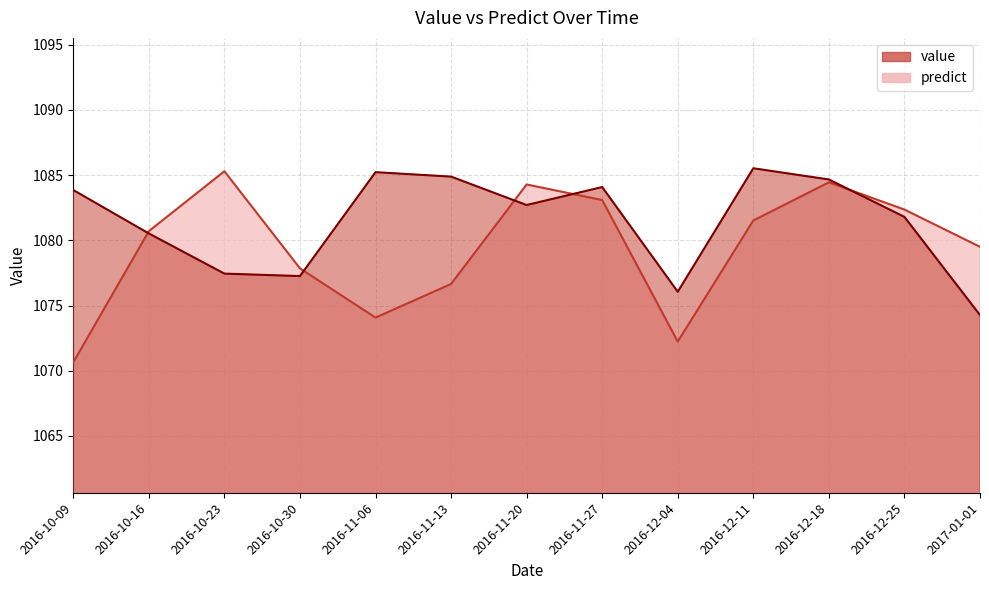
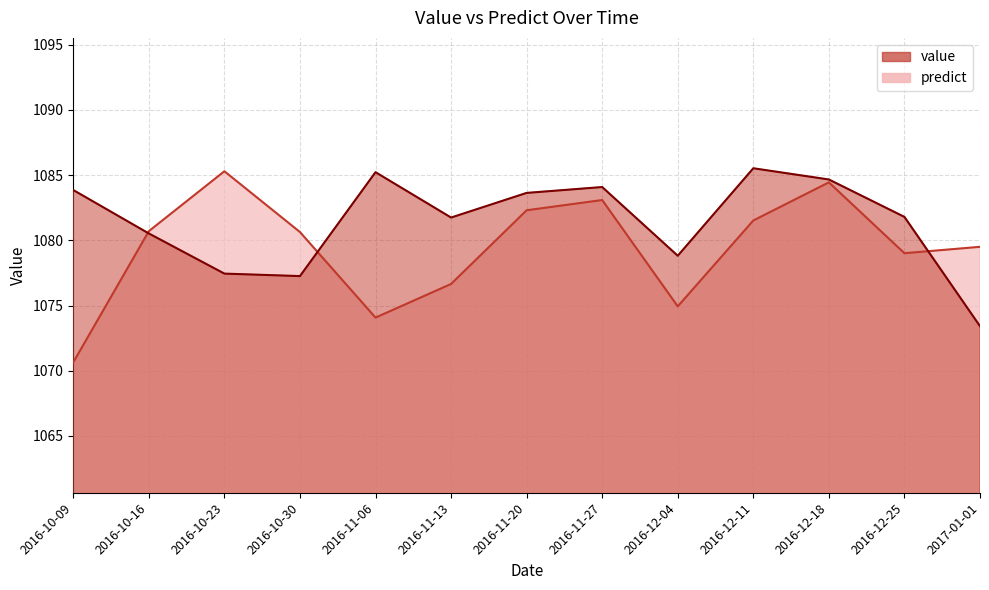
predict, 2016-10-30: 1077.9 -> 1080.6
value, 2016-11-13: 1084.9 -> 1081.8
predict, 2016-11-20: 1084.3 -> 1082.3
value, 2016-11-20: 1082.7 -> 1083.6
predict, 2016-12-04: 1072.2 -> 1074.9
value, 2016-12-04: 1076.1 -> 1078.8
predict, 2016-12-25: 1082.4 -> 1079.0
value, 2017-01-01: 1074.3 -> 1073.4
